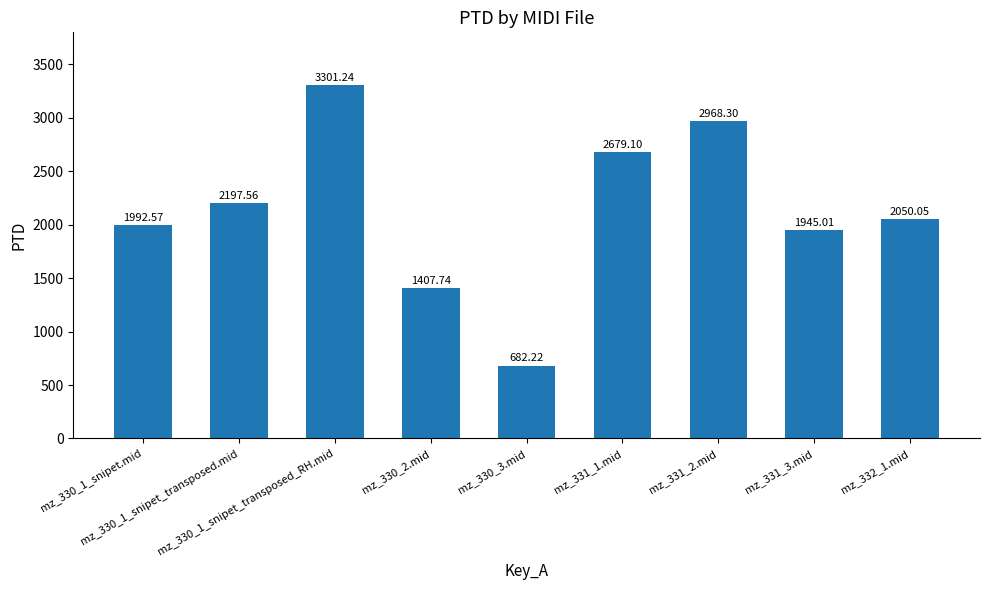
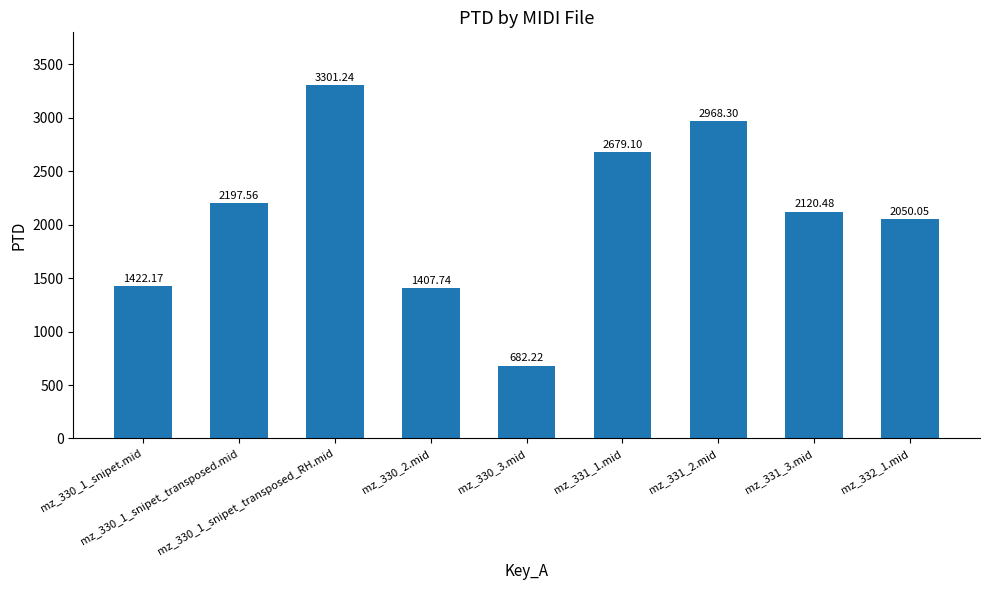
mz_330_1_snipet.mid: 1992.57 -> 1422.17
mz_331_3.mid: 1945.01 -> 2120.48
